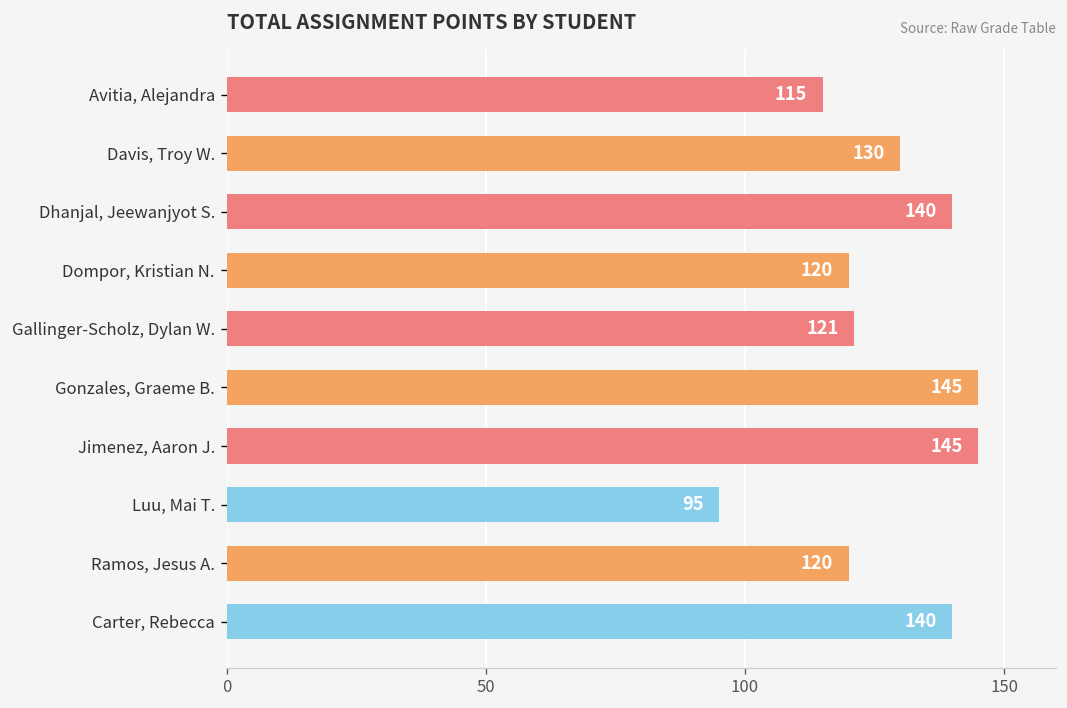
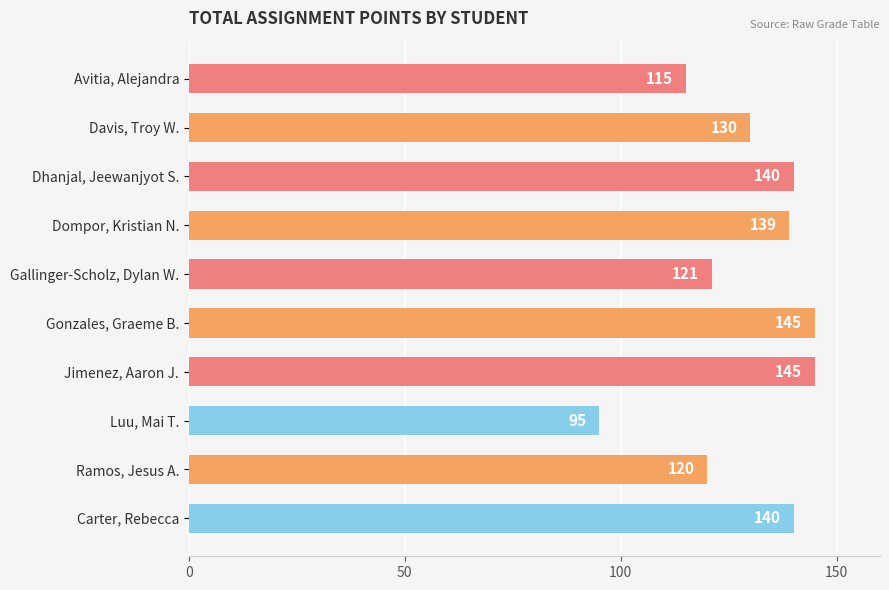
Dompor, Kristian N.: 120 -> 139
